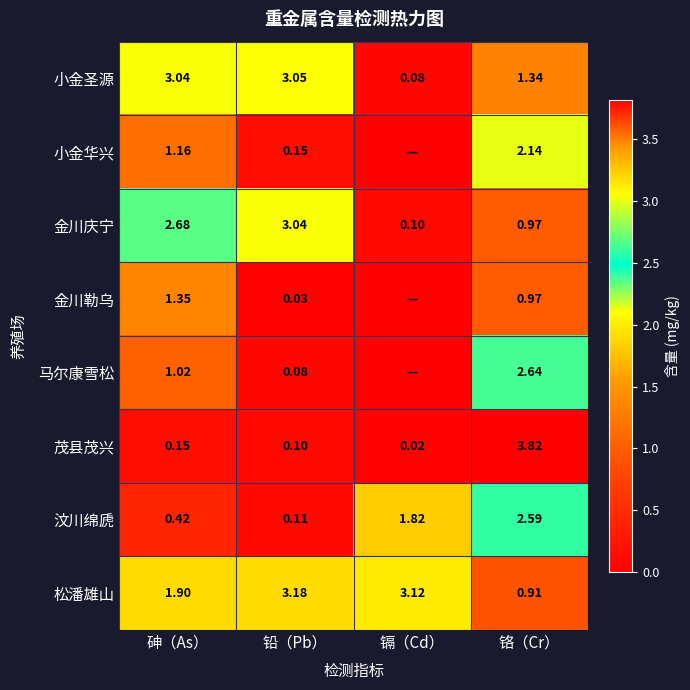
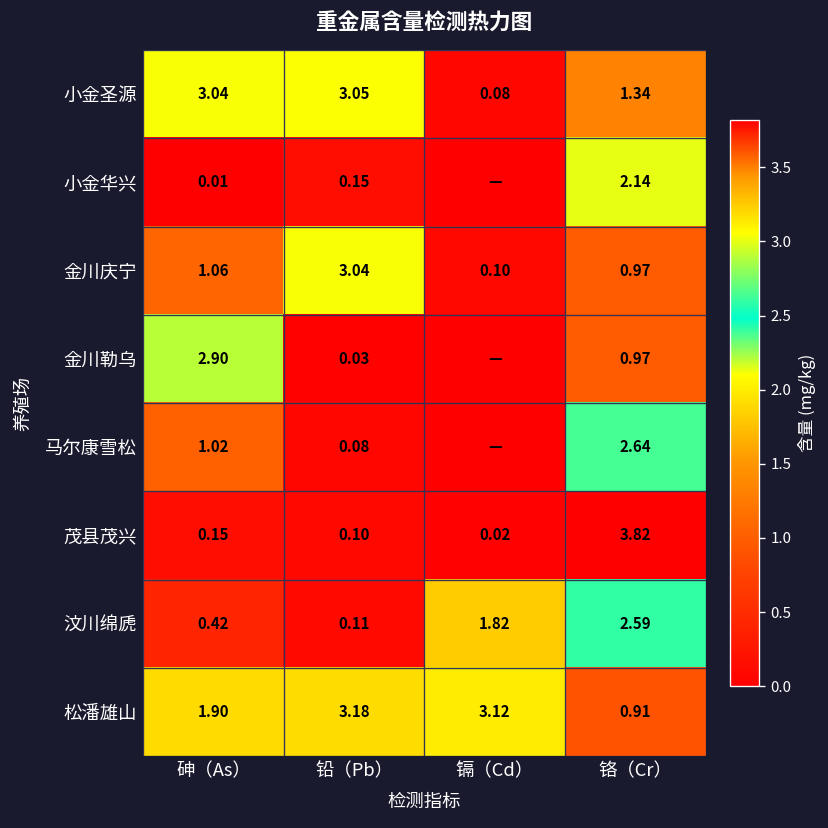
小金华兴, 砷（As）: 1.16 -> 0.01
金川庆宁, 砷（As）: 2.68 -> 1.06
金川勒乌, 砷（As）: 1.35 -> 2.90
